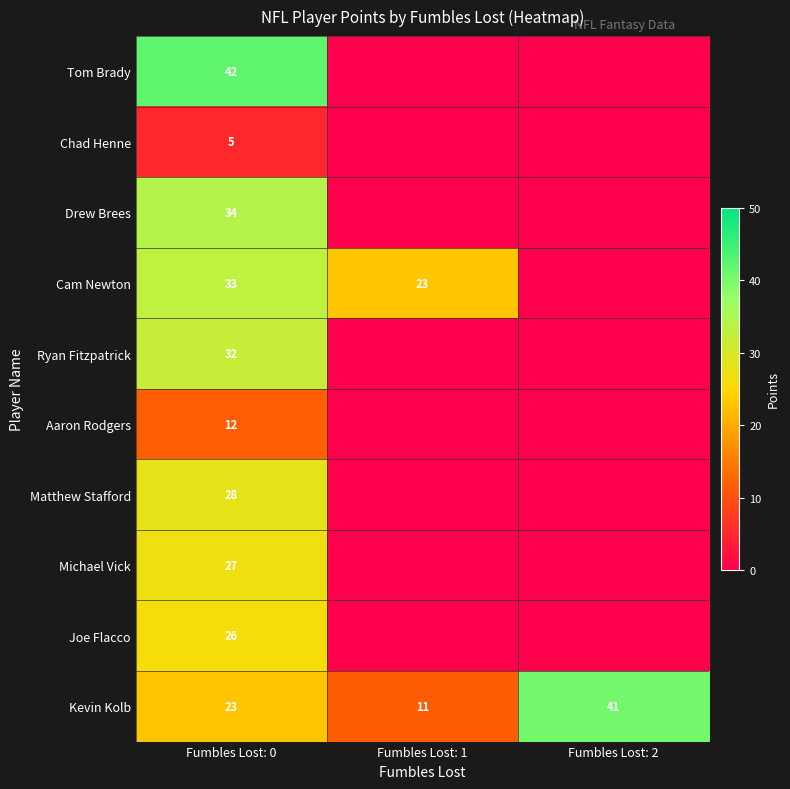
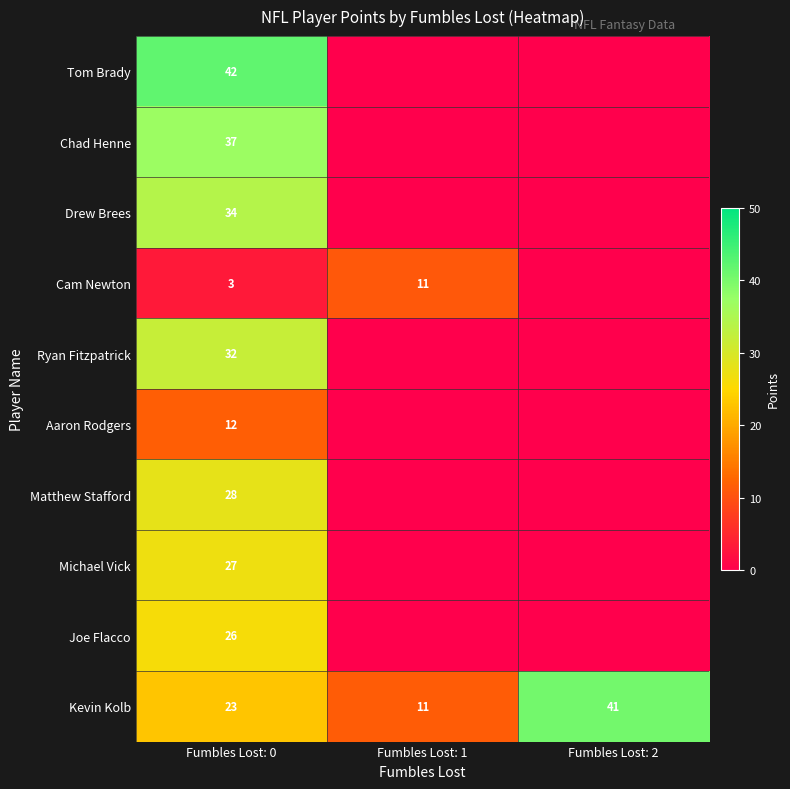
Chad Henne, Fumbles Lost: 0: 5 -> 37
Cam Newton, Fumbles Lost: 0: 33 -> 3
Cam Newton, Fumbles Lost: 1: 23 -> 11
